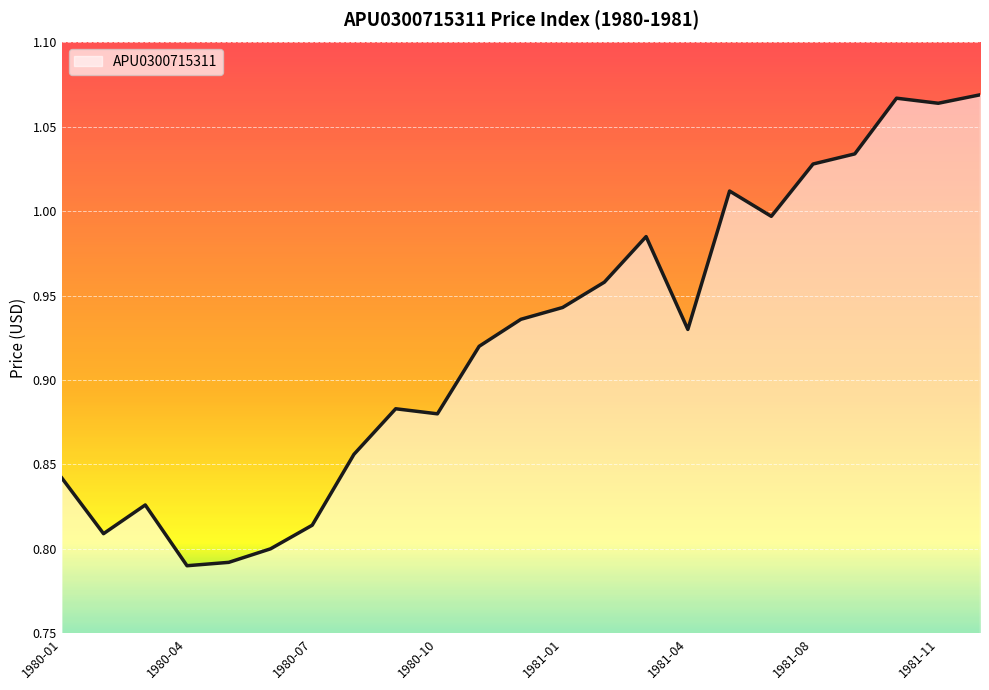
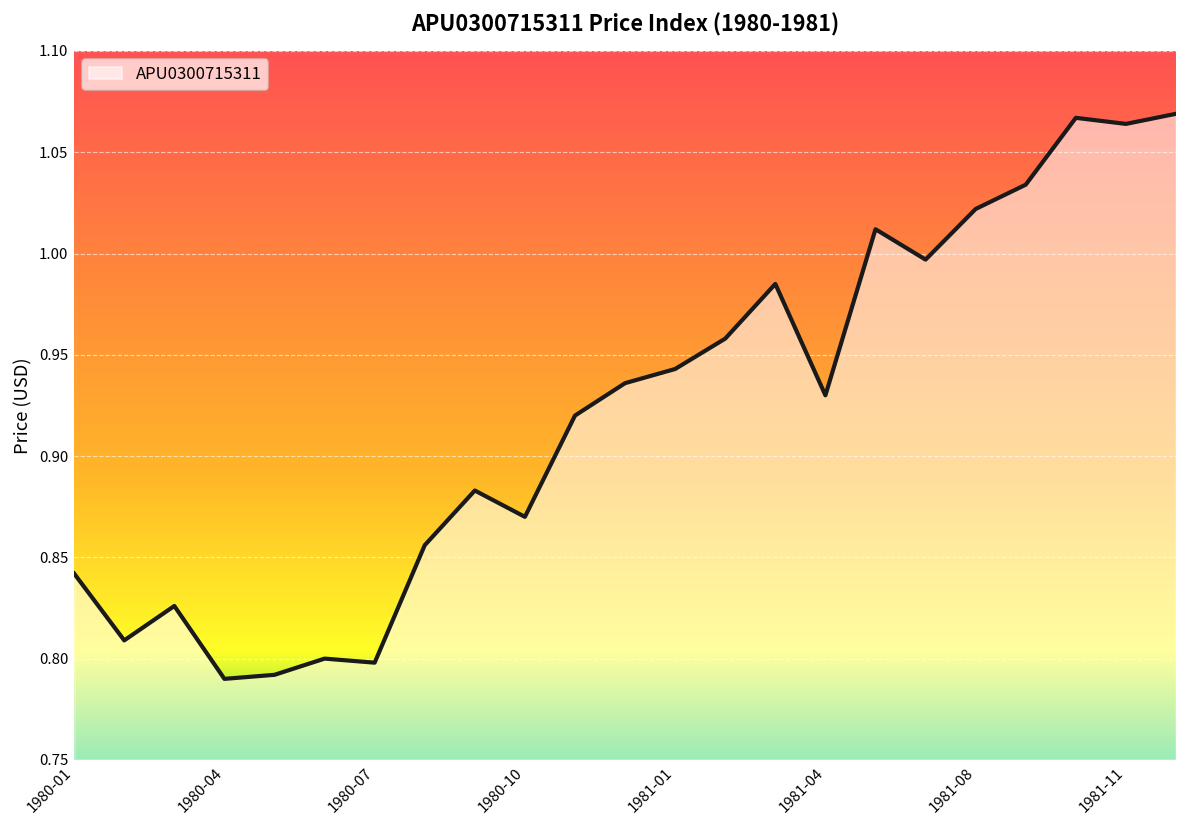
1980-07: 0.814 -> 0.798
1980-10: 0.88 -> 0.87
1981-08: 1.028 -> 1.022
